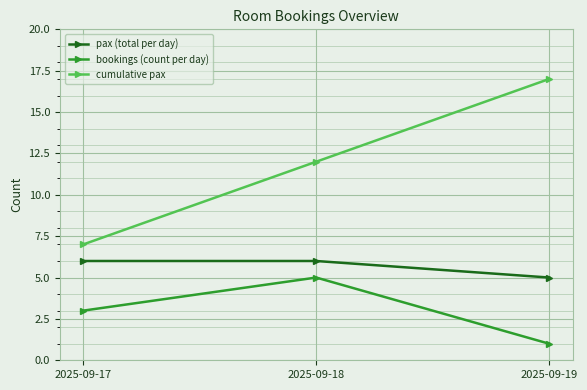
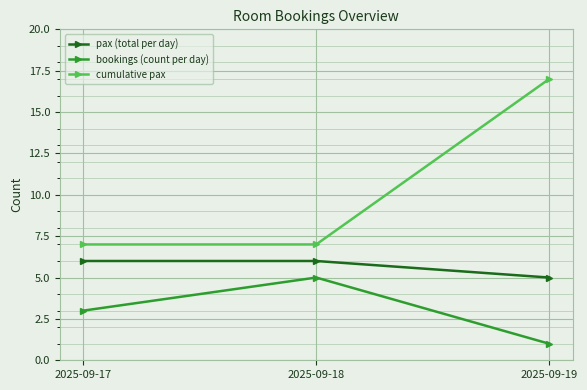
cumulative pax, 2025-09-18: 12 -> 7
